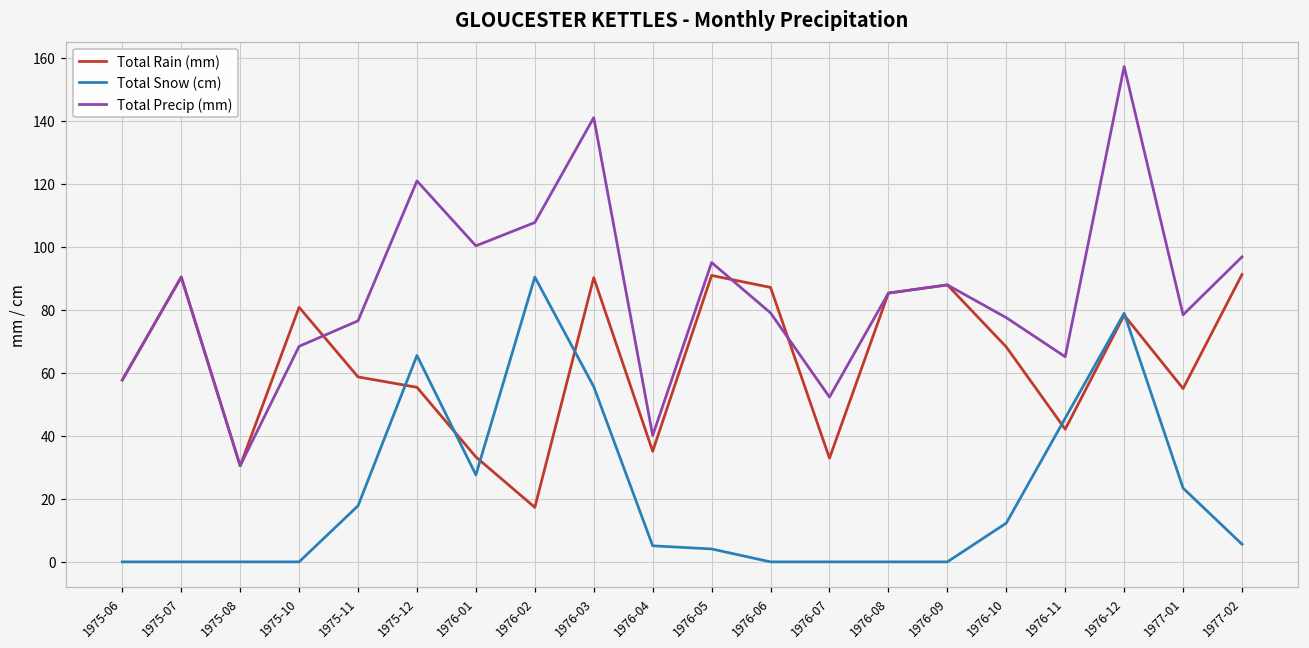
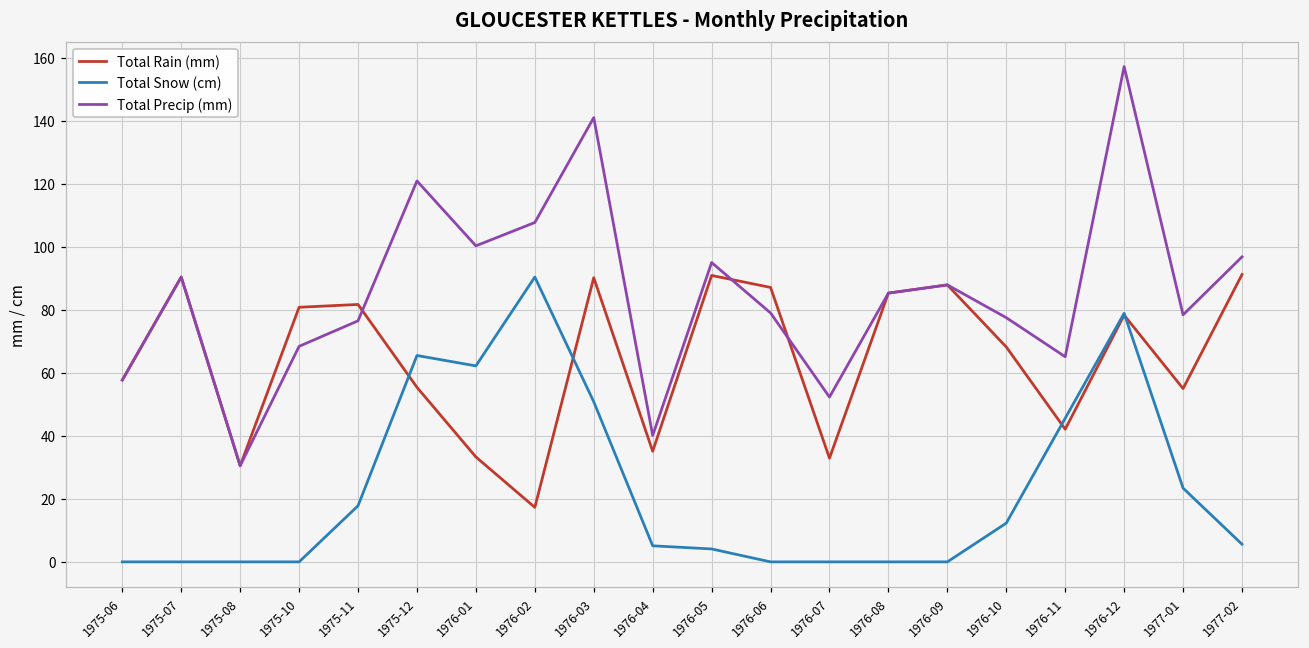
Total Rain (mm), 1975-11: 59 -> 82
Total Snow (cm), 1976-01: 28 -> 62
Total Snow (cm), 1976-03: 56 -> 51
